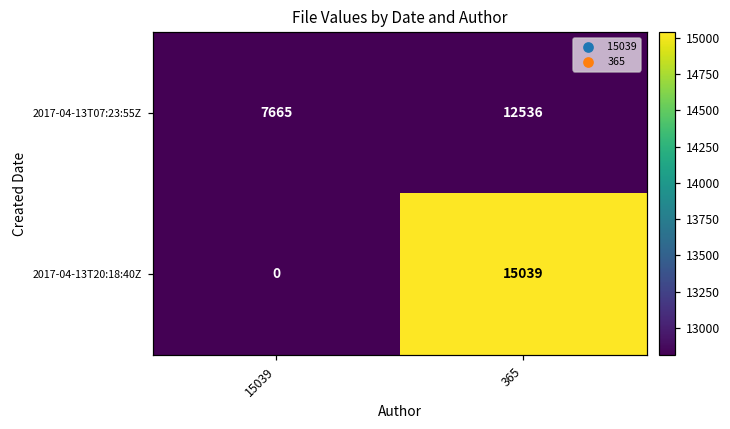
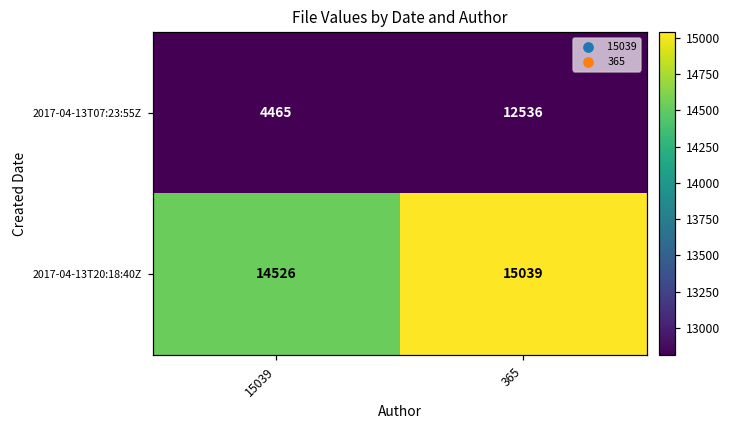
2017-04-13T07:23:55Z, 15039: 7665 -> 4465
2017-04-13T20:18:40Z, 15039: 0 -> 14526
